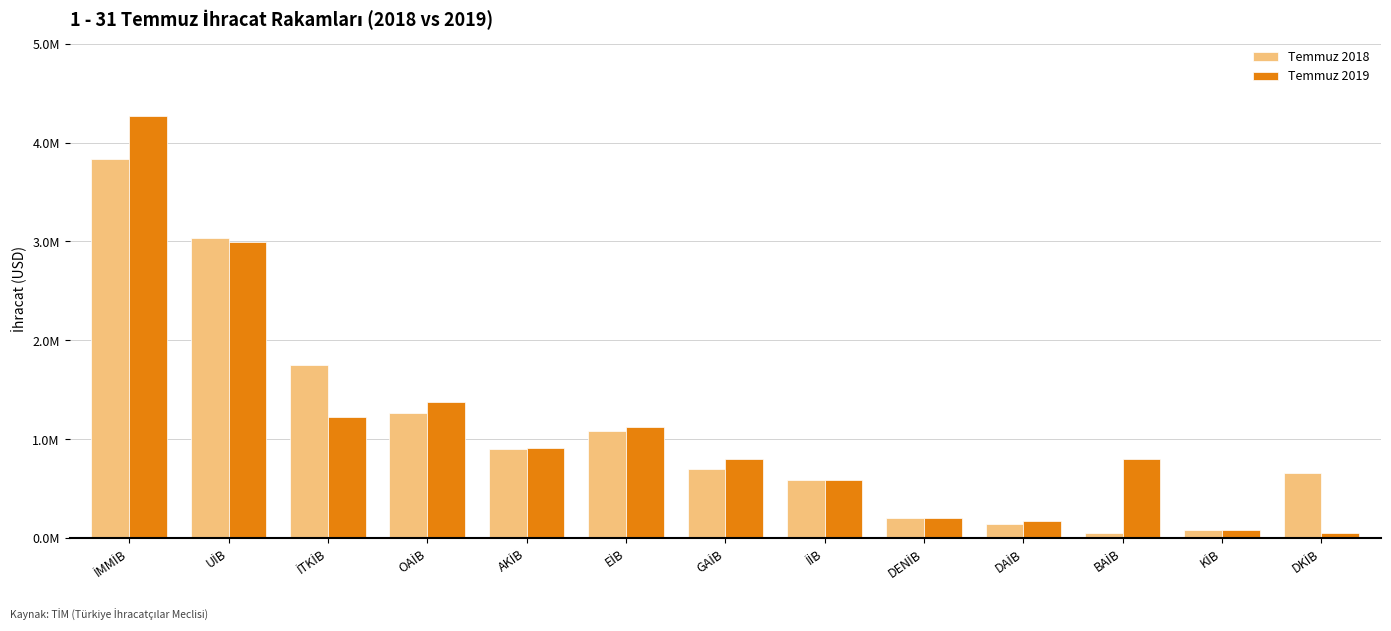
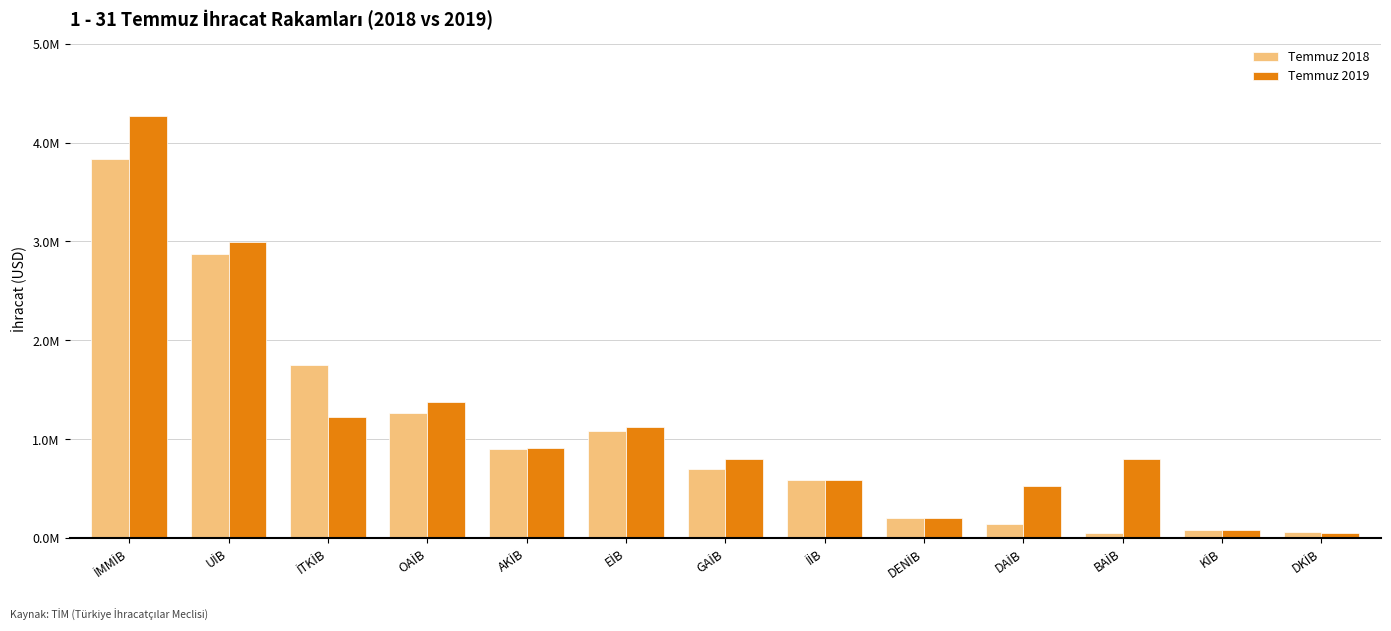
Temmuz 2018, UİB: 3000000 -> 2900000
Temmuz 2019, DAİB: 200000 -> 500000
Temmuz 2018, DKİB: 700000 -> 100000
